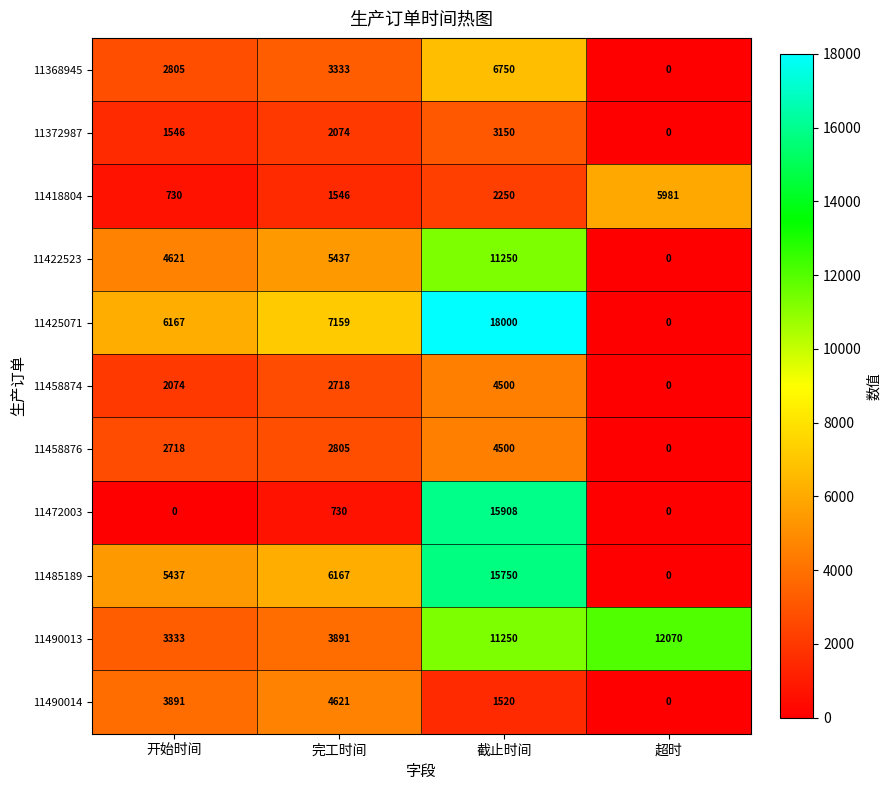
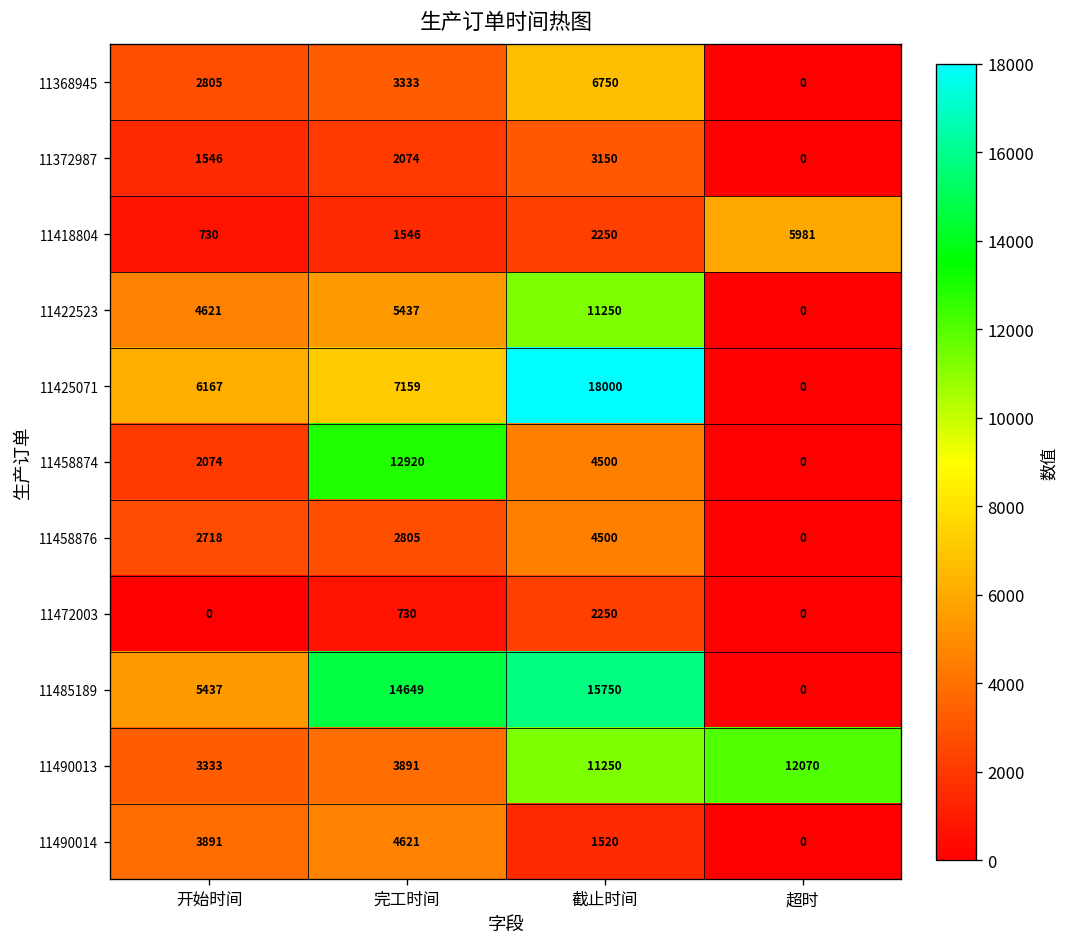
11458874, 完工时间: 2718 -> 12920
11472003, 截止时间: 15908 -> 2250
11485189, 完工时间: 6167 -> 14649
